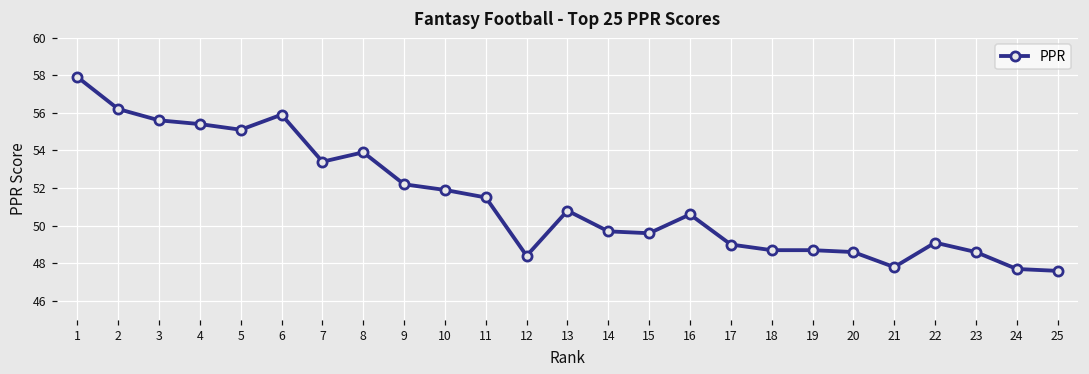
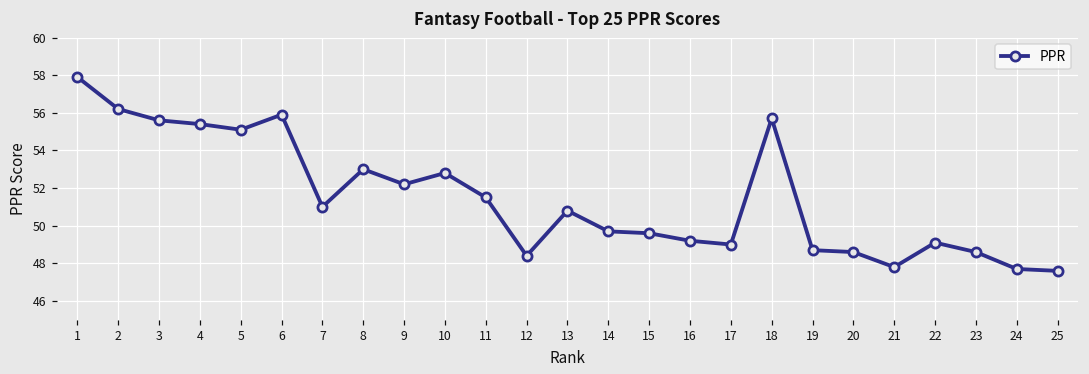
7: 53.4 -> 51.0
8: 53.9 -> 53.0
10: 51.9 -> 52.8
16: 50.6 -> 49.2
18: 48.7 -> 55.7
